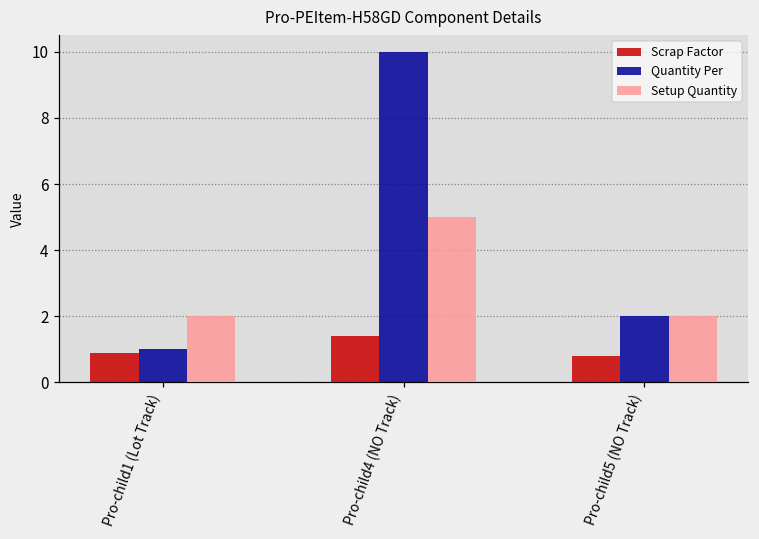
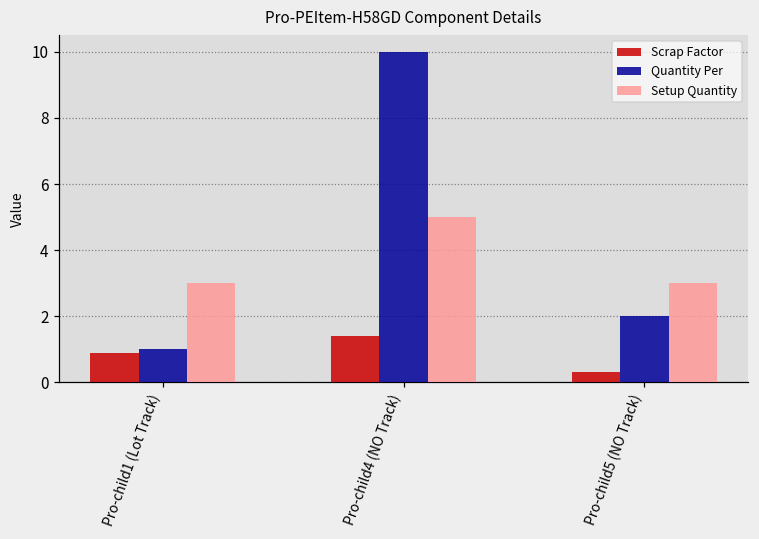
Setup Quantity, Pro-child1 (Lot Track): 2 -> 3
Scrap Factor, Pro-child5 (NO Track): 0.8 -> 0.3
Setup Quantity, Pro-child5 (NO Track): 2 -> 3
